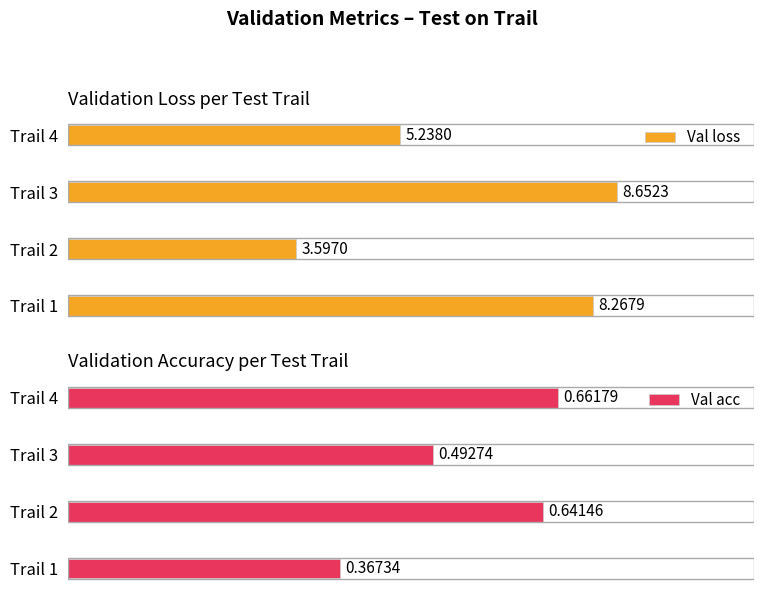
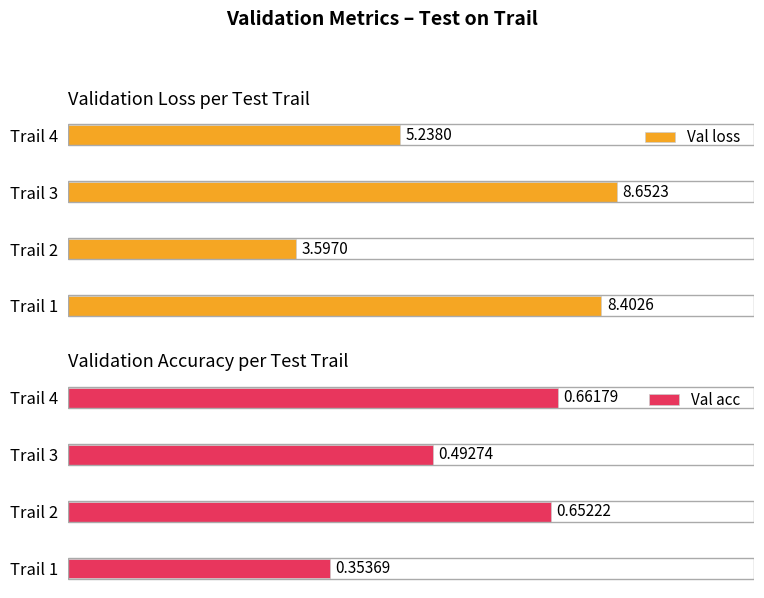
Validation Loss per Test Trail, Trail 1: 8.2679 -> 8.4026
Validation Accuracy per Test Trail, Trail 2: 0.64146 -> 0.65222
Validation Accuracy per Test Trail, Trail 1: 0.36734 -> 0.35369
